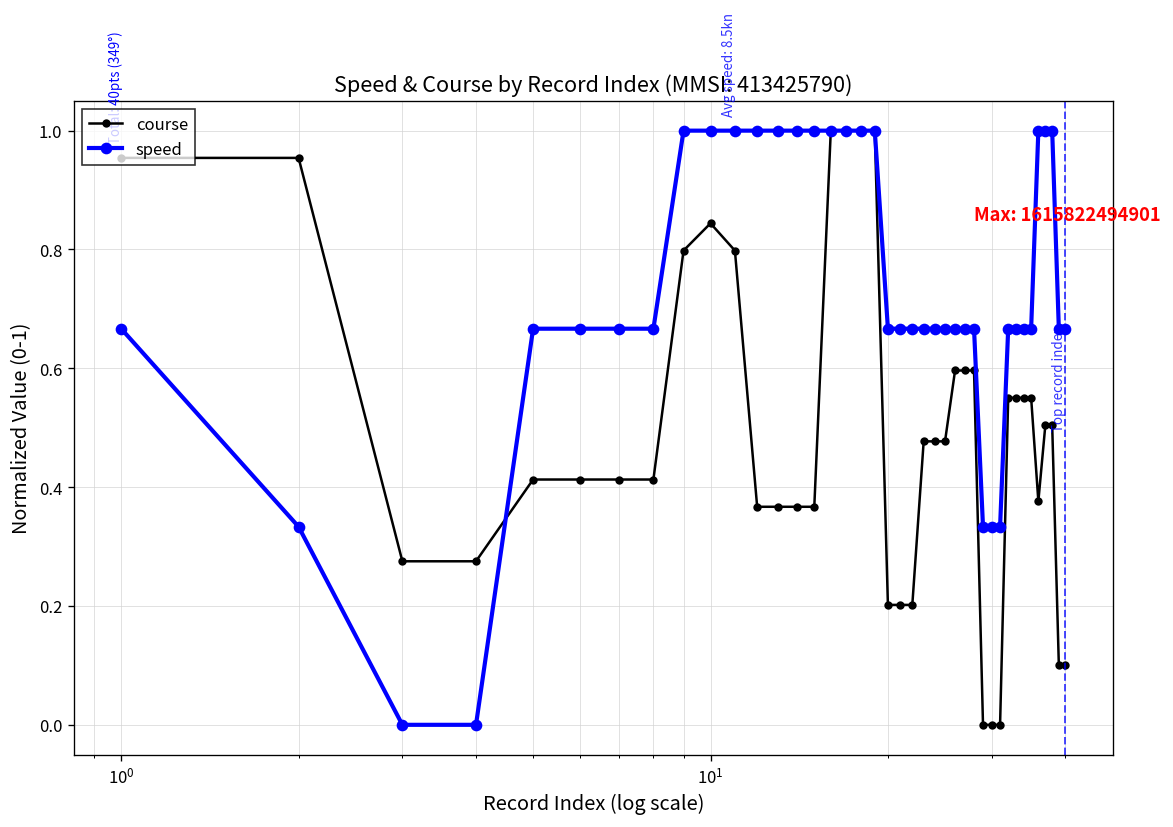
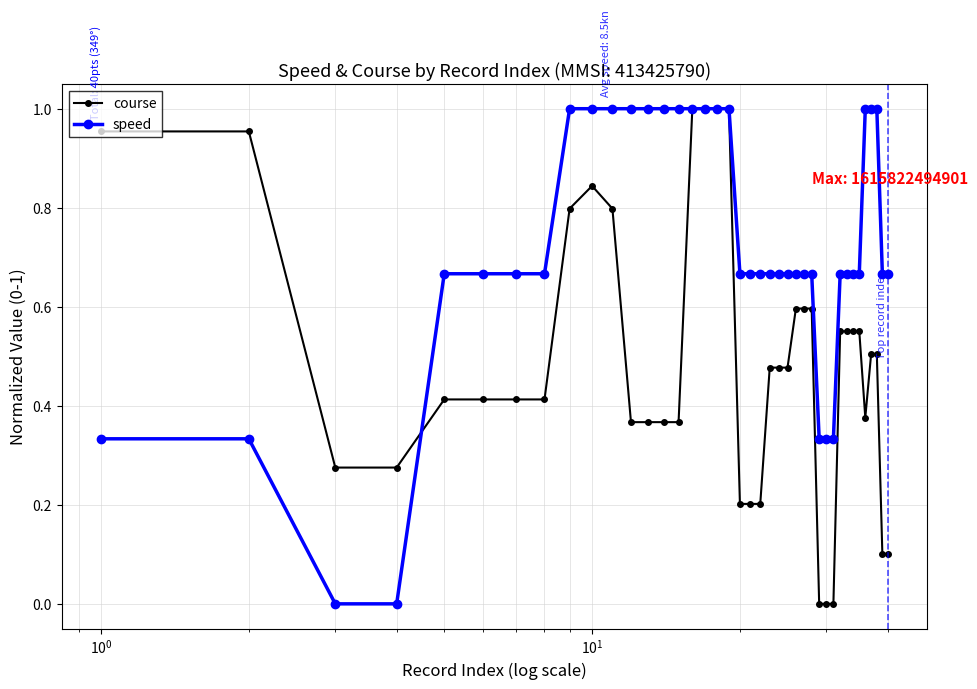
speed, 10^0: 0.67 -> 0.33
